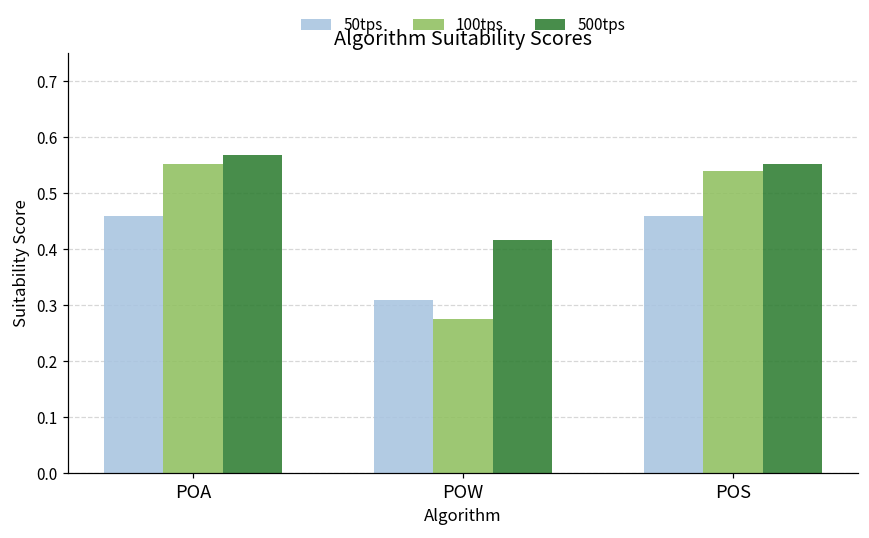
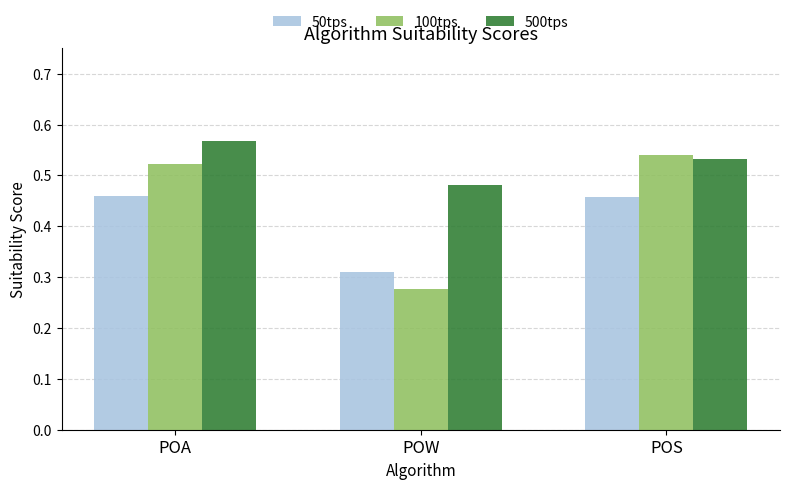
100tps, POA: 0.55 -> 0.52
500tps, POW: 0.42 -> 0.48
500tps, POS: 0.55 -> 0.53
